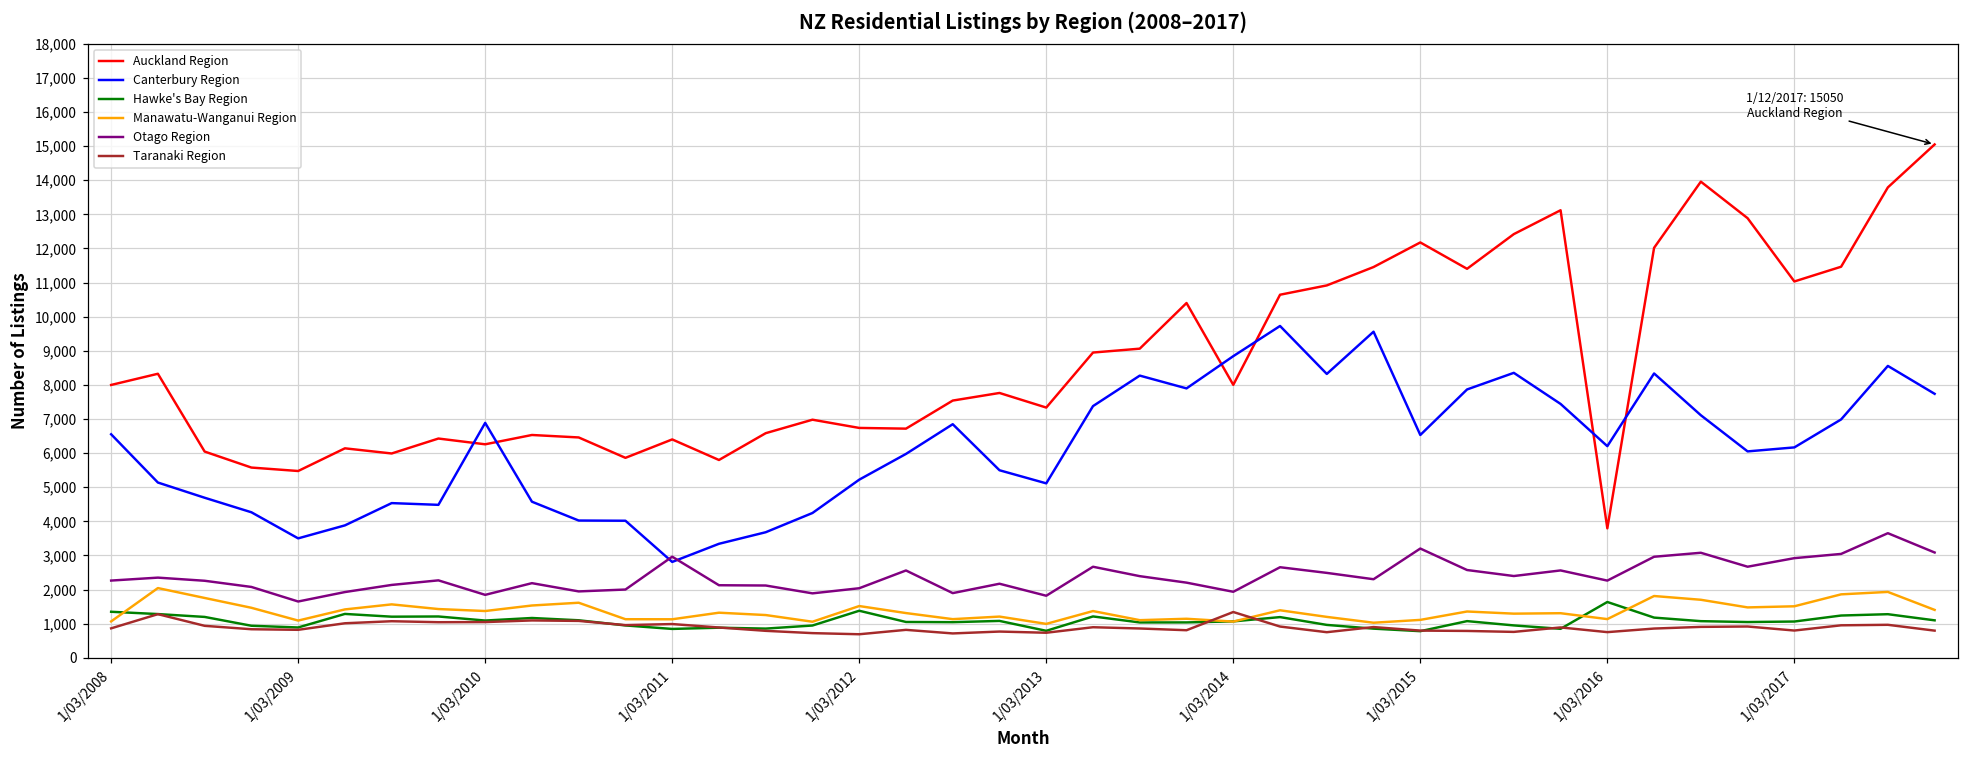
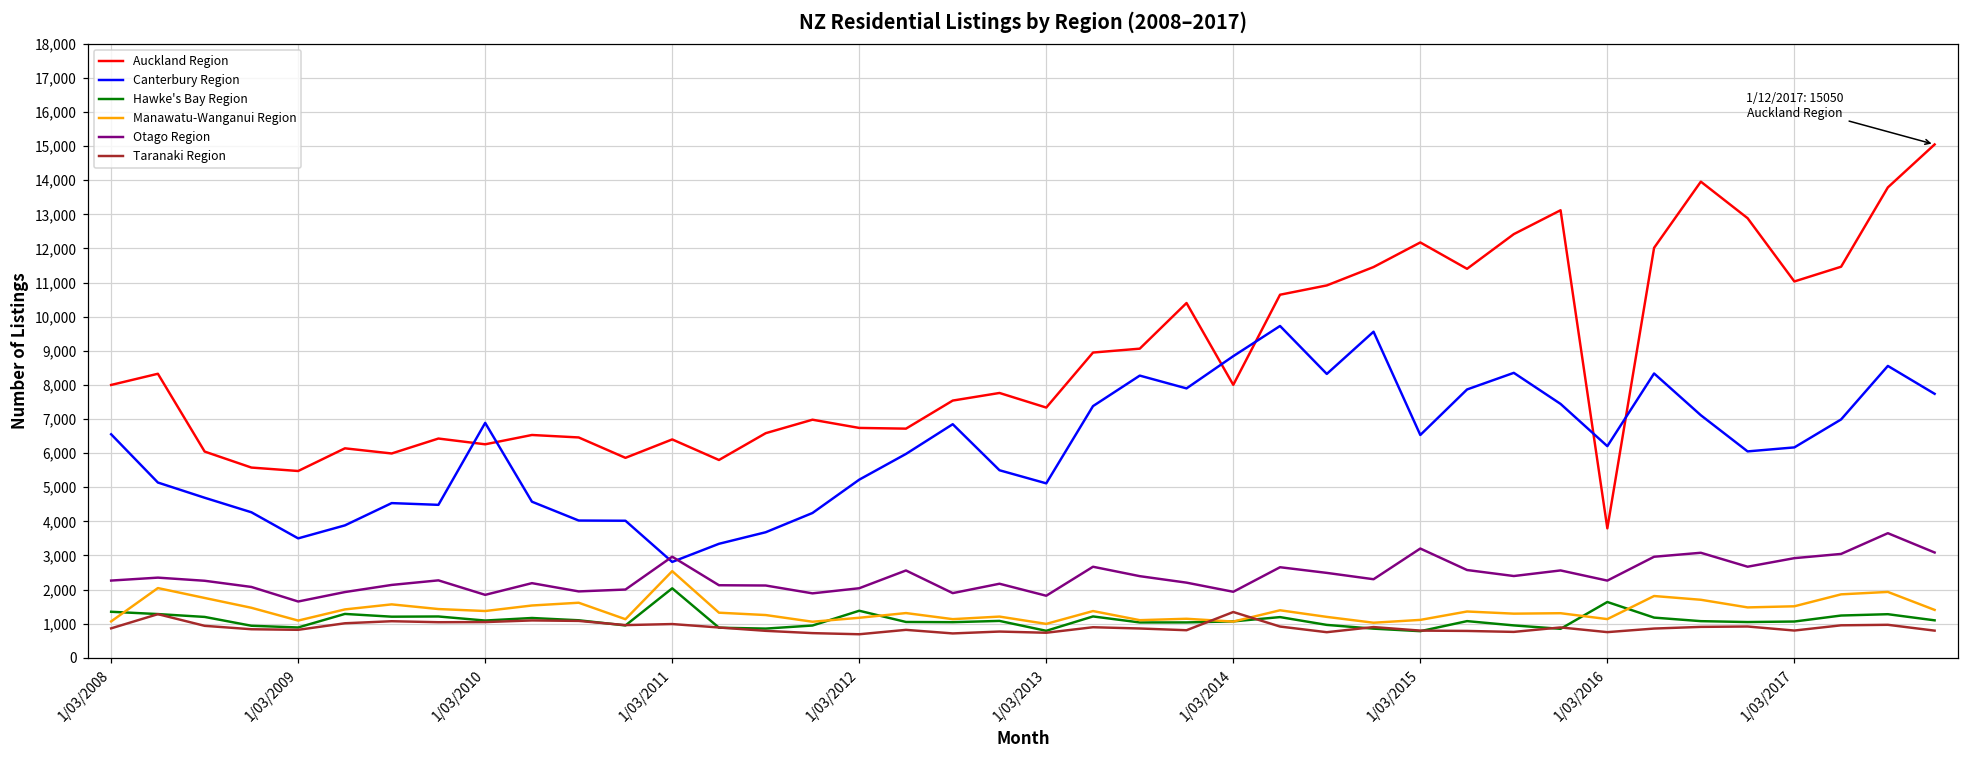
Hawke's Bay Region, 1/03/2011: 800 -> 2,000
Manawatu-Wanganui Region, 1/03/2011: 1,100 -> 2,500
Manawatu-Wanganui Region, 1/03/2012: 1,500 -> 1,200
